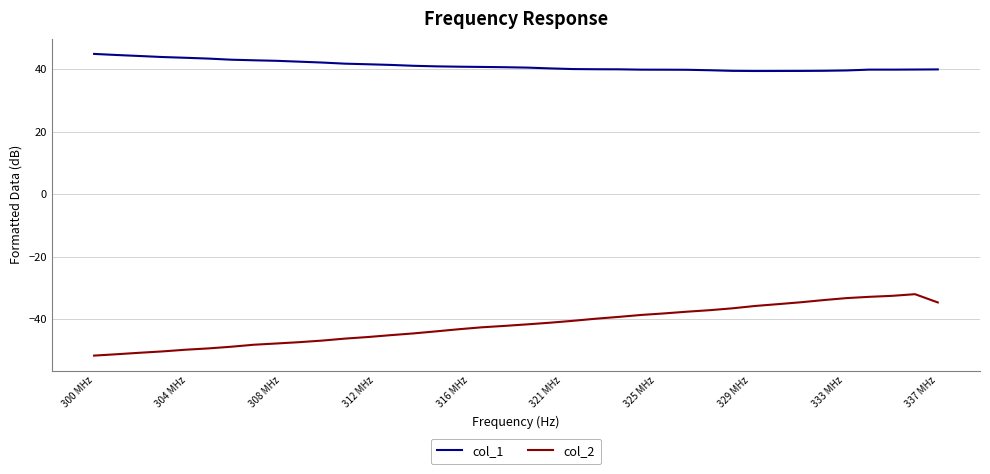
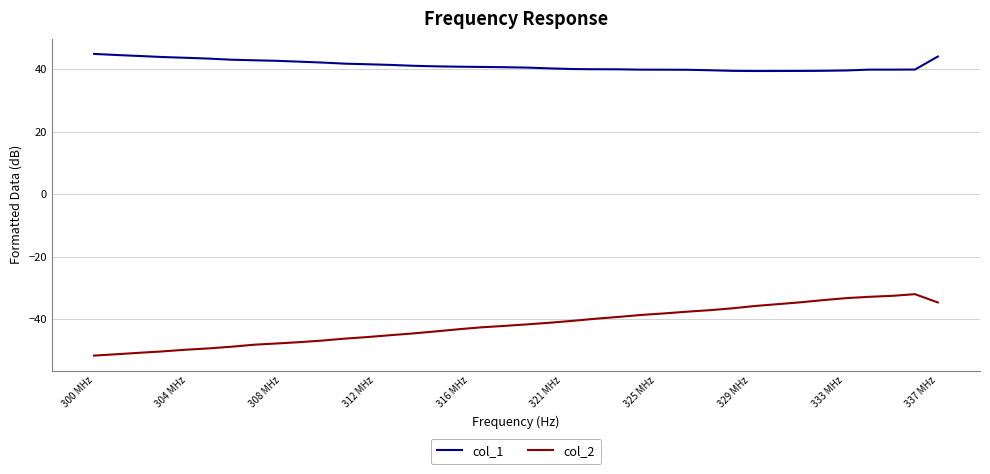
col_1, 337 MHz: 40 -> 44
